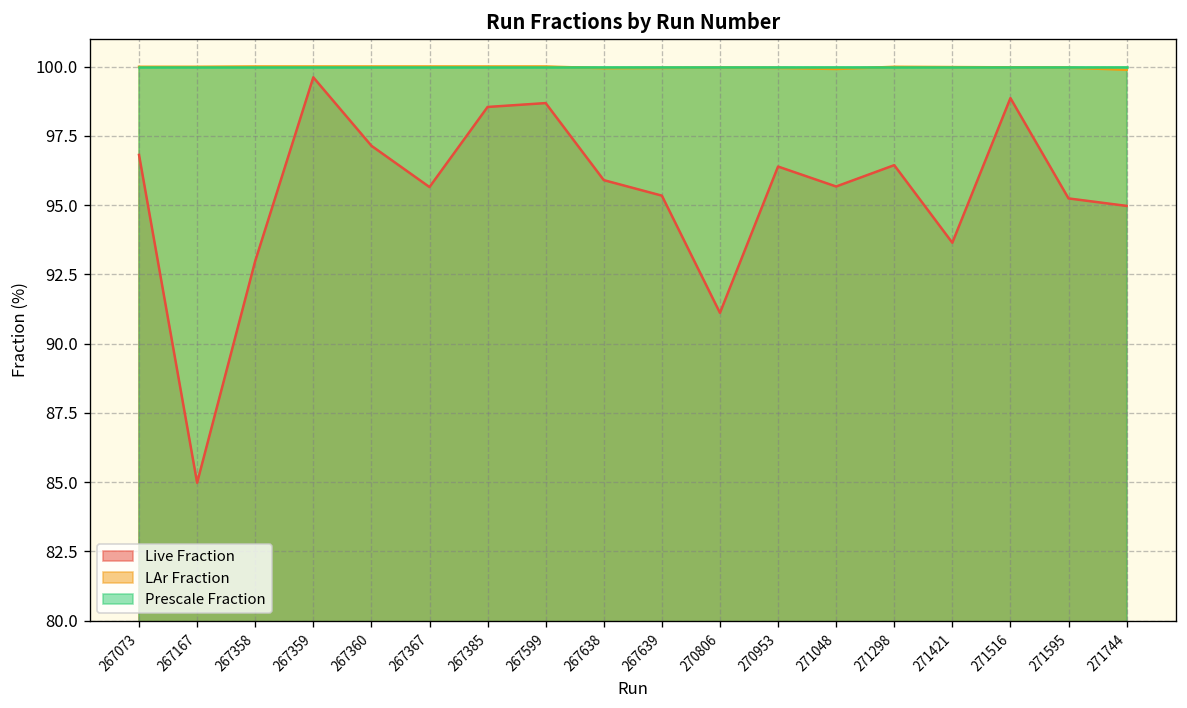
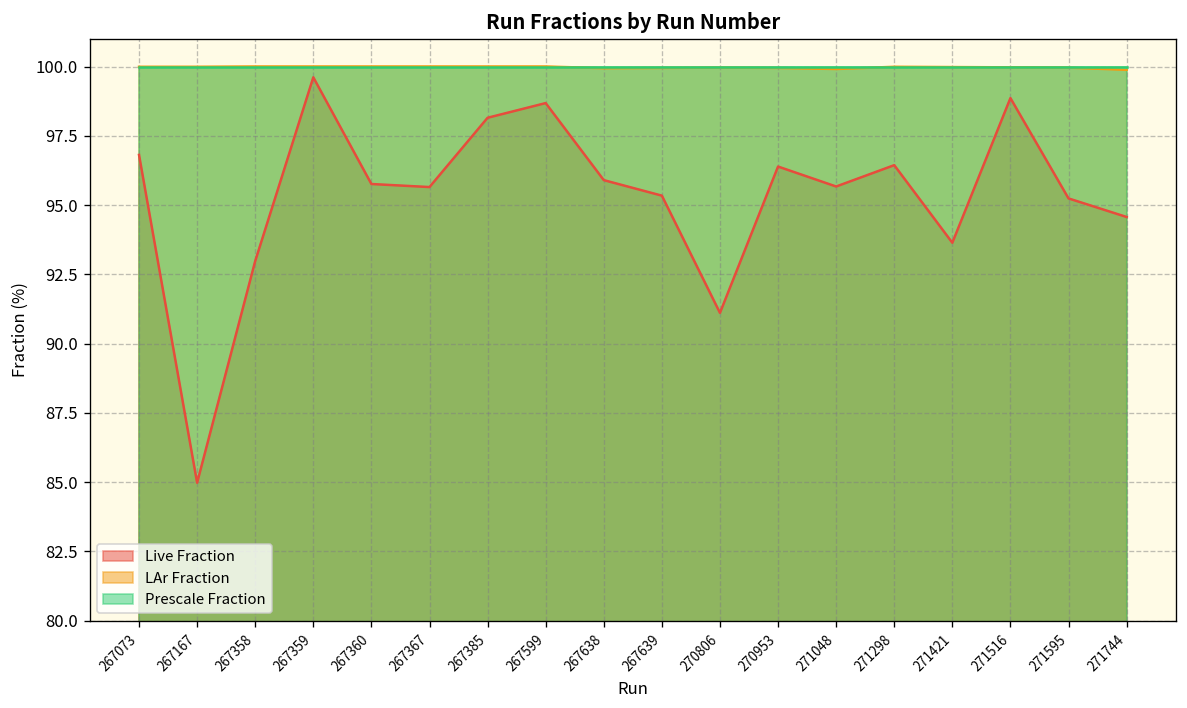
Live Fraction, 267360: 97.1 -> 95.8
Live Fraction, 267385: 98.5 -> 98.2
Live Fraction, 271744: 95.0 -> 94.6
